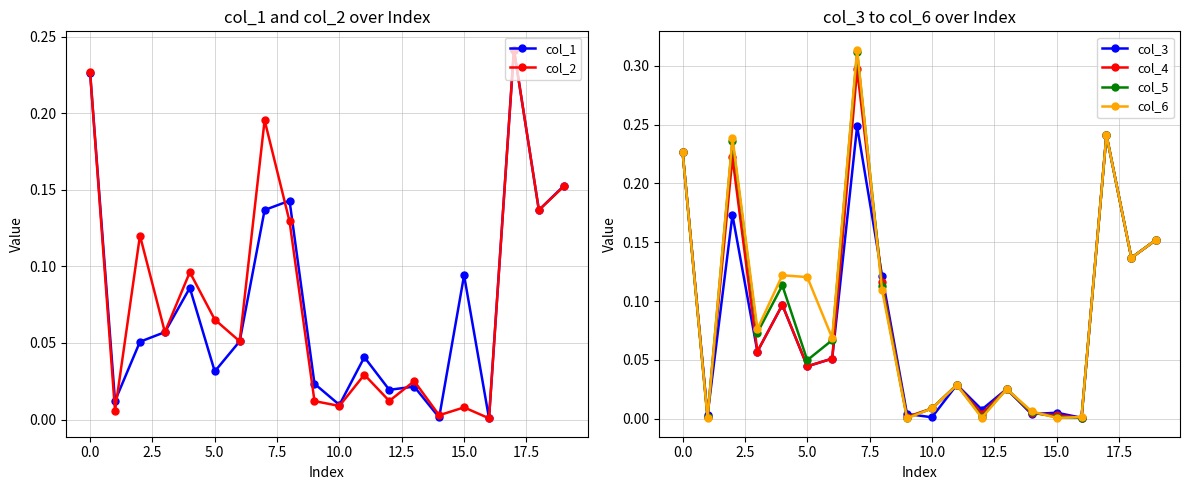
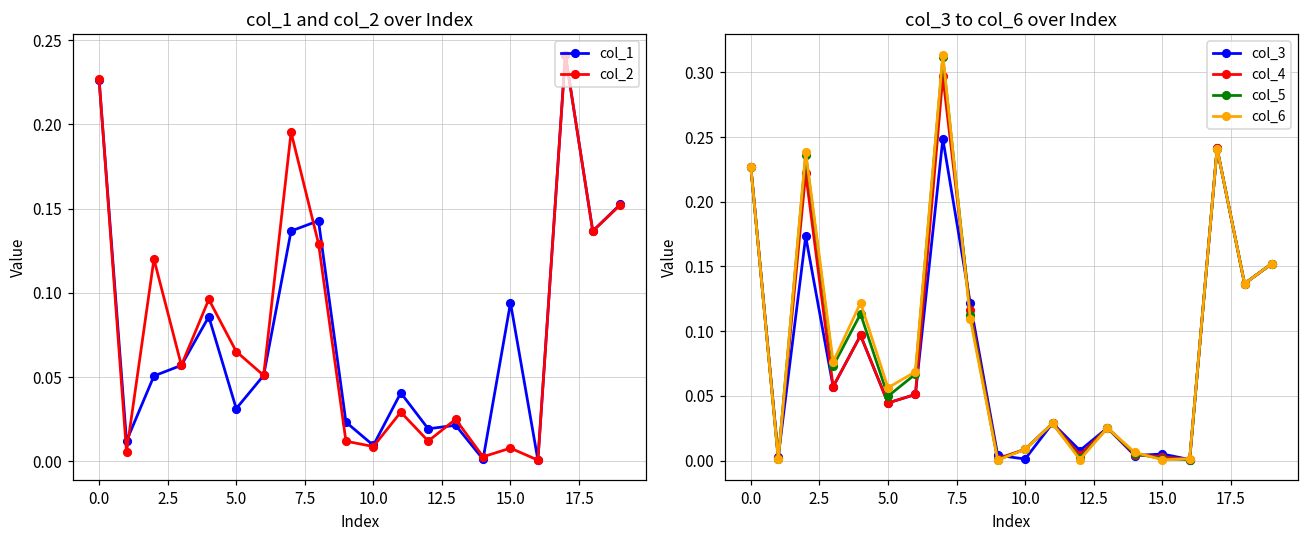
col_3 to col_6 over Index, col_6, 5.0: 0.120 -> 0.056
